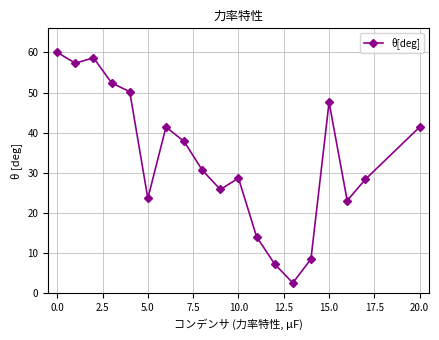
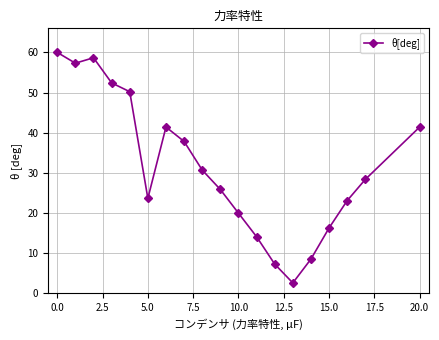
10.0: 29 -> 20
15.0: 48 -> 16
